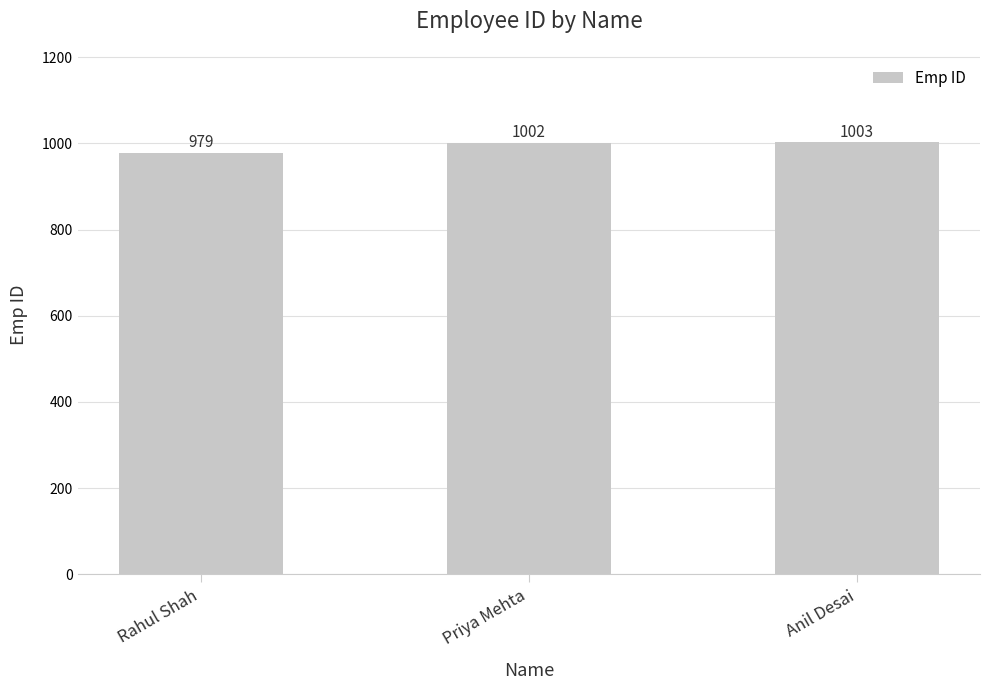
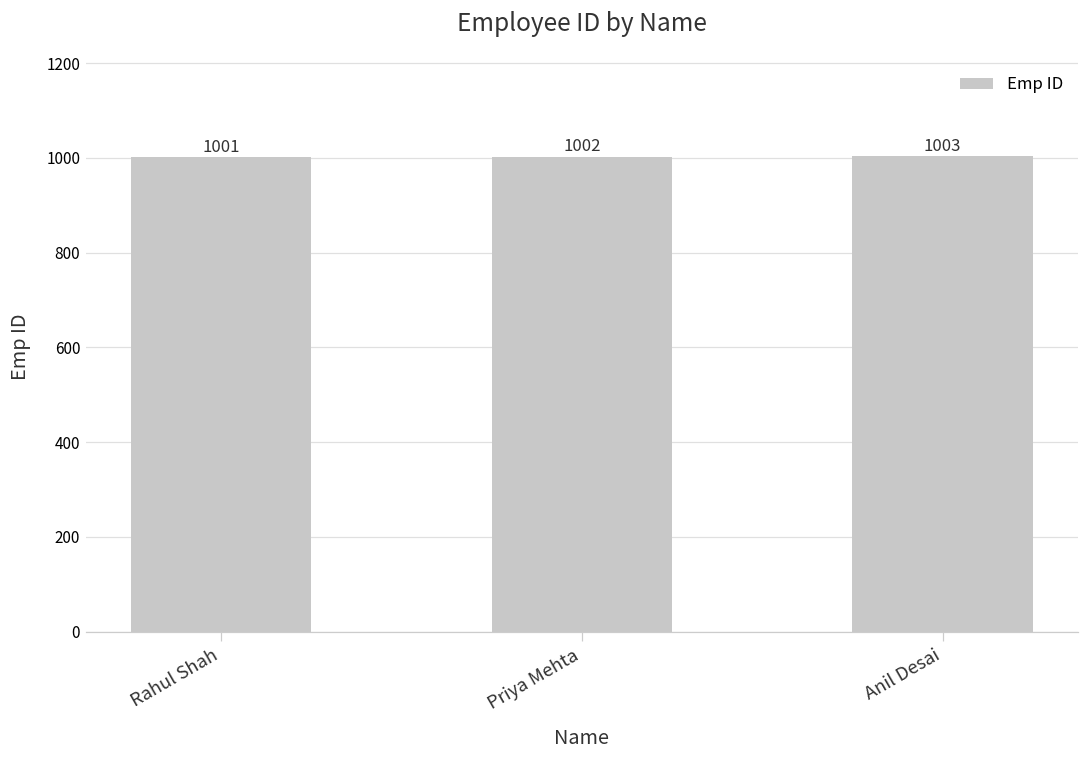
Rahul Shah: 979 -> 1001
